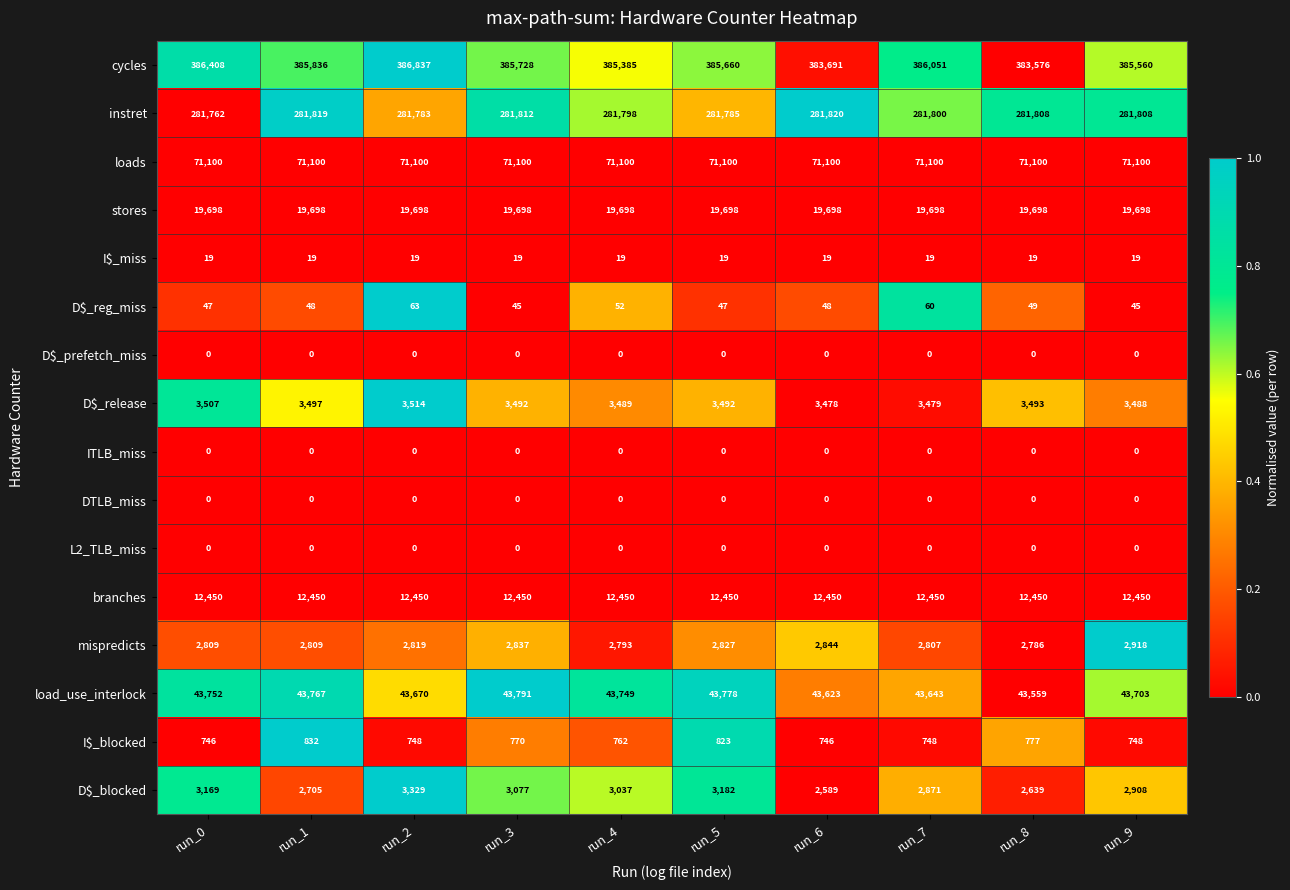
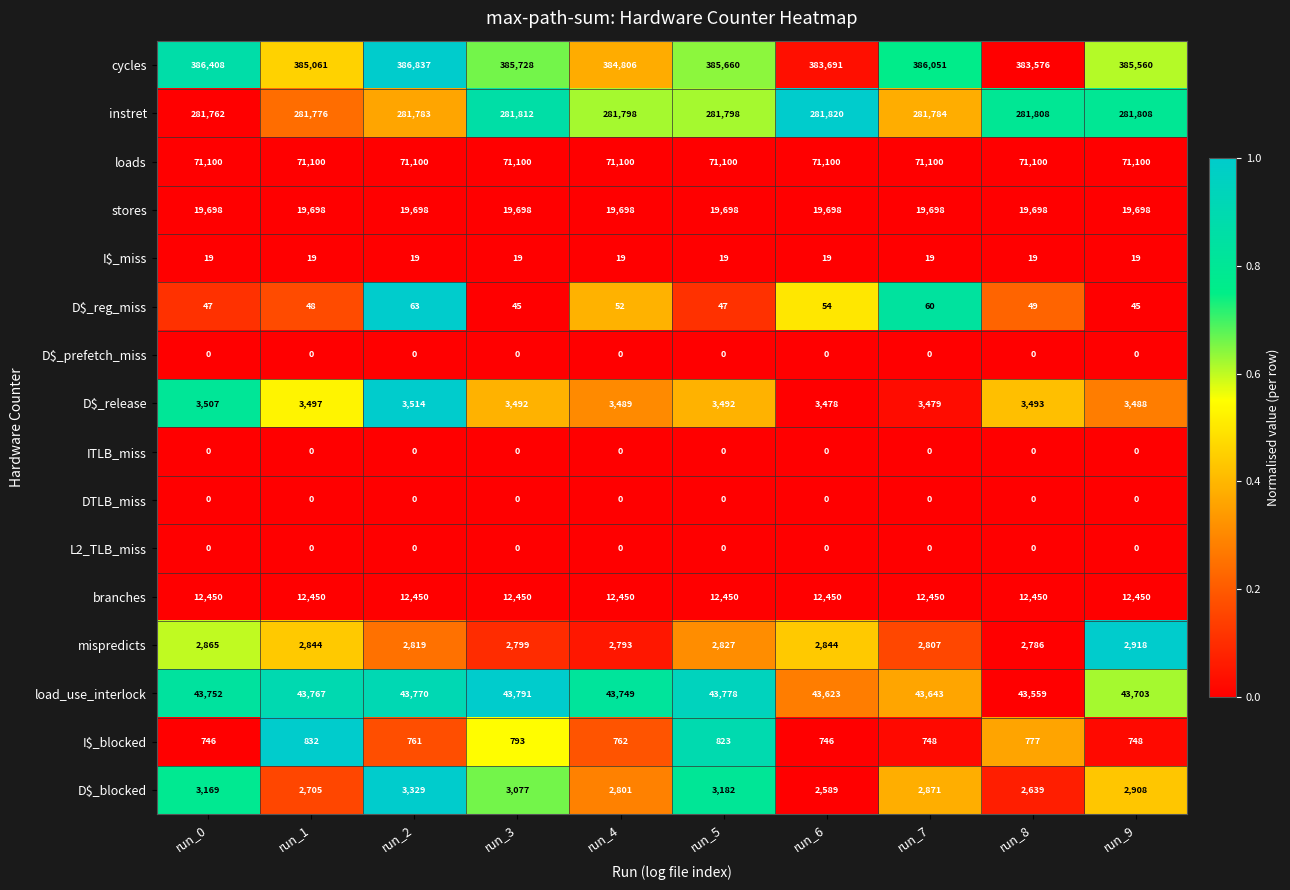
cycles, run_1: 385,836 -> 385,061
cycles, run_4: 385,385 -> 384,806
instret, run_1: 281,819 -> 281,776
instret, run_5: 281,785 -> 281,798
instret, run_7: 281,800 -> 281,784
D$_reg_miss, run_6: 48 -> 54
mispredicts, run_0: 2,809 -> 2,865
mispredicts, run_1: 2,809 -> 2,844
mispredicts, run_3: 2,837 -> 2,799
load_use_interlock, run_2: 43,670 -> 43,770
I$_blocked, run_2: 748 -> 761
I$_blocked, run_3: 770 -> 793
D$_blocked, run_4: 3,037 -> 2,801
